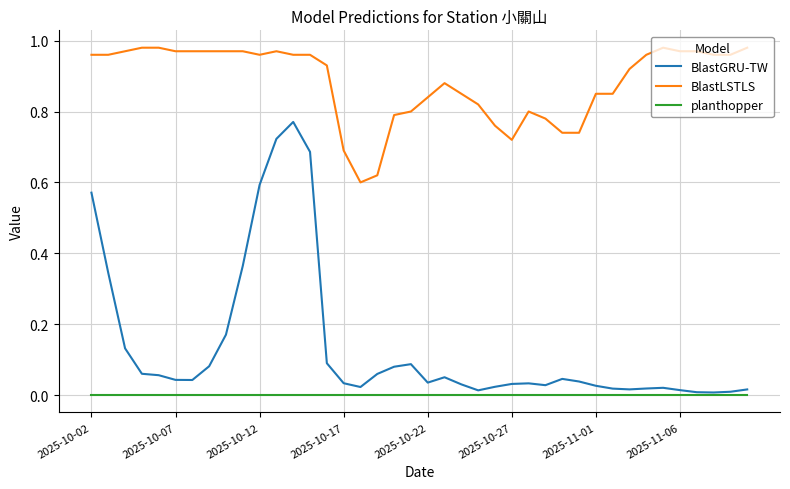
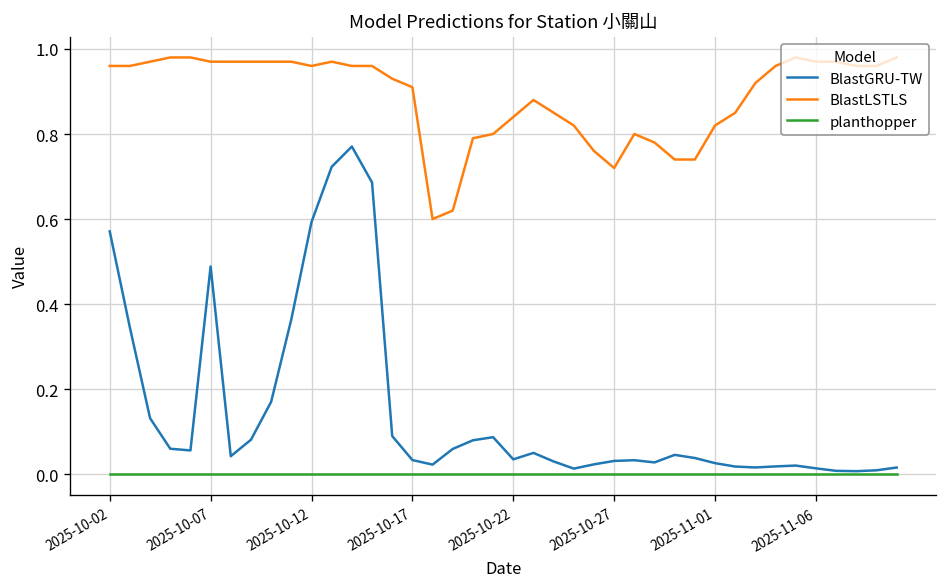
BlastGRU-TW, 2025-10-07: 0.04 -> 0.49
BlastLSTLS, 2025-10-17: 0.69 -> 0.91
BlastLSTLS, 2025-11-01: 0.85 -> 0.82
